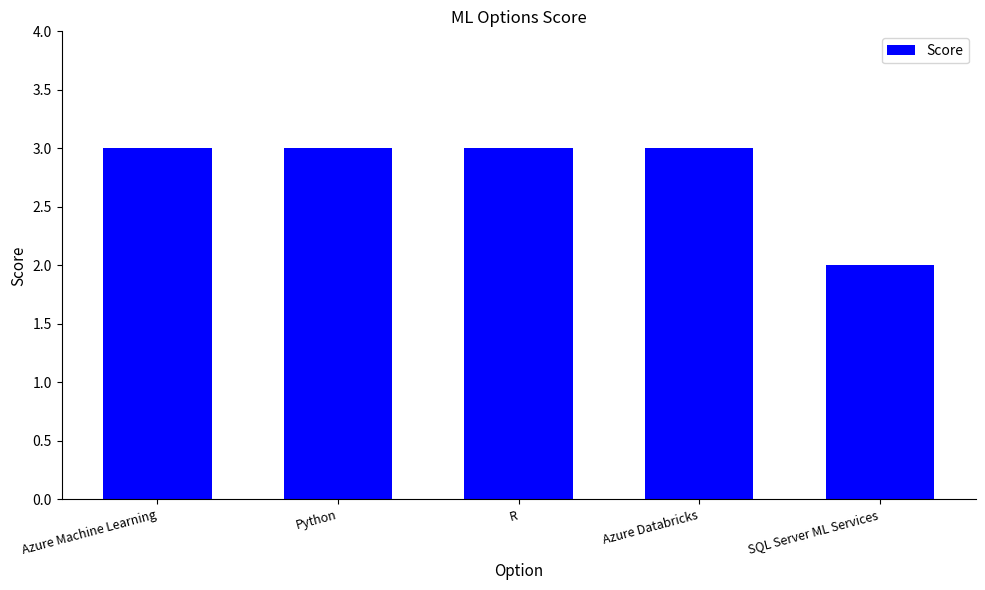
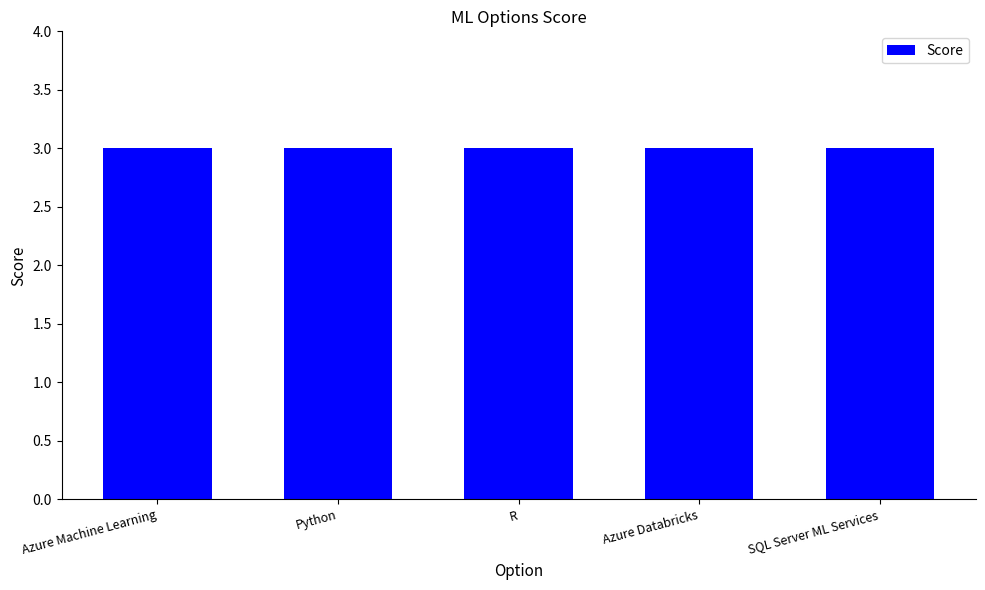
SQL Server ML Services: 2 -> 3
